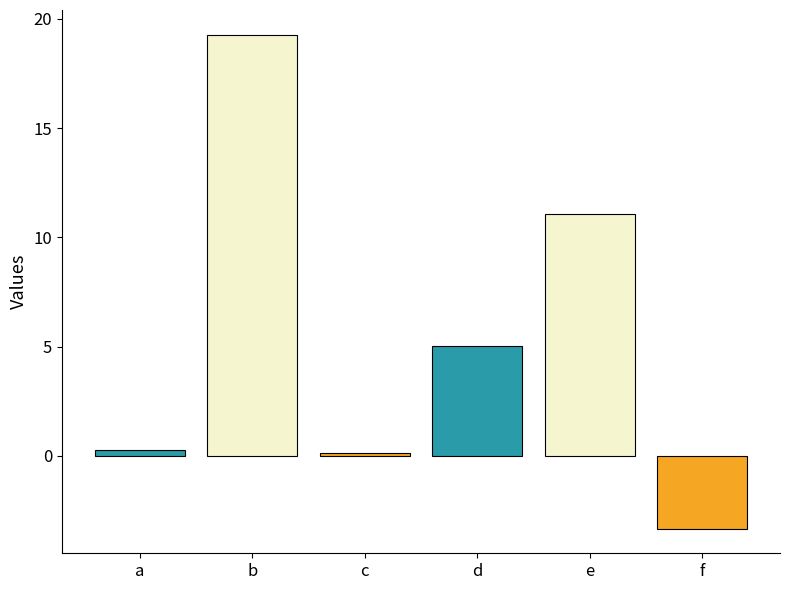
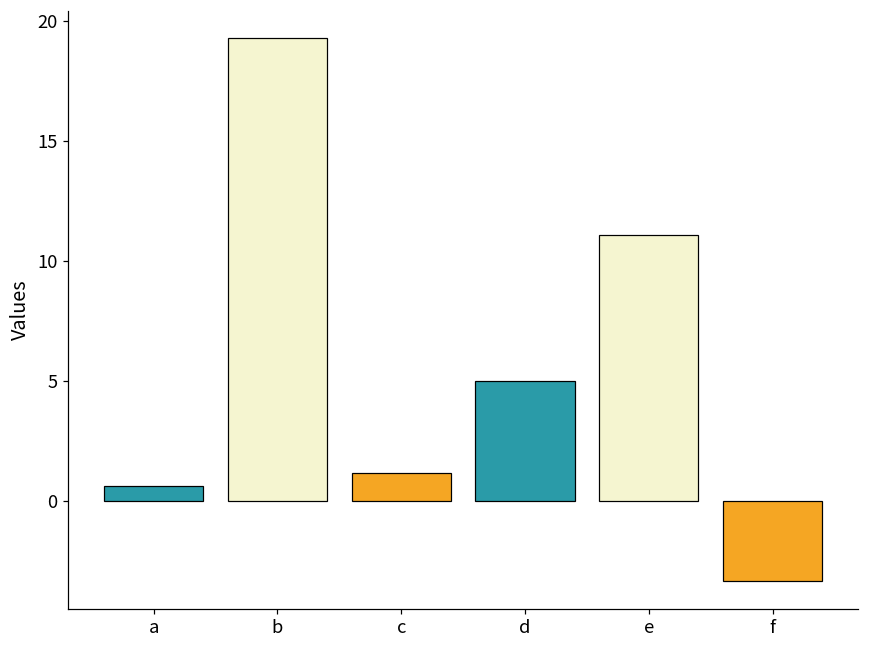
a: 0.3 -> 0.7
c: 0.1 -> 1.2
